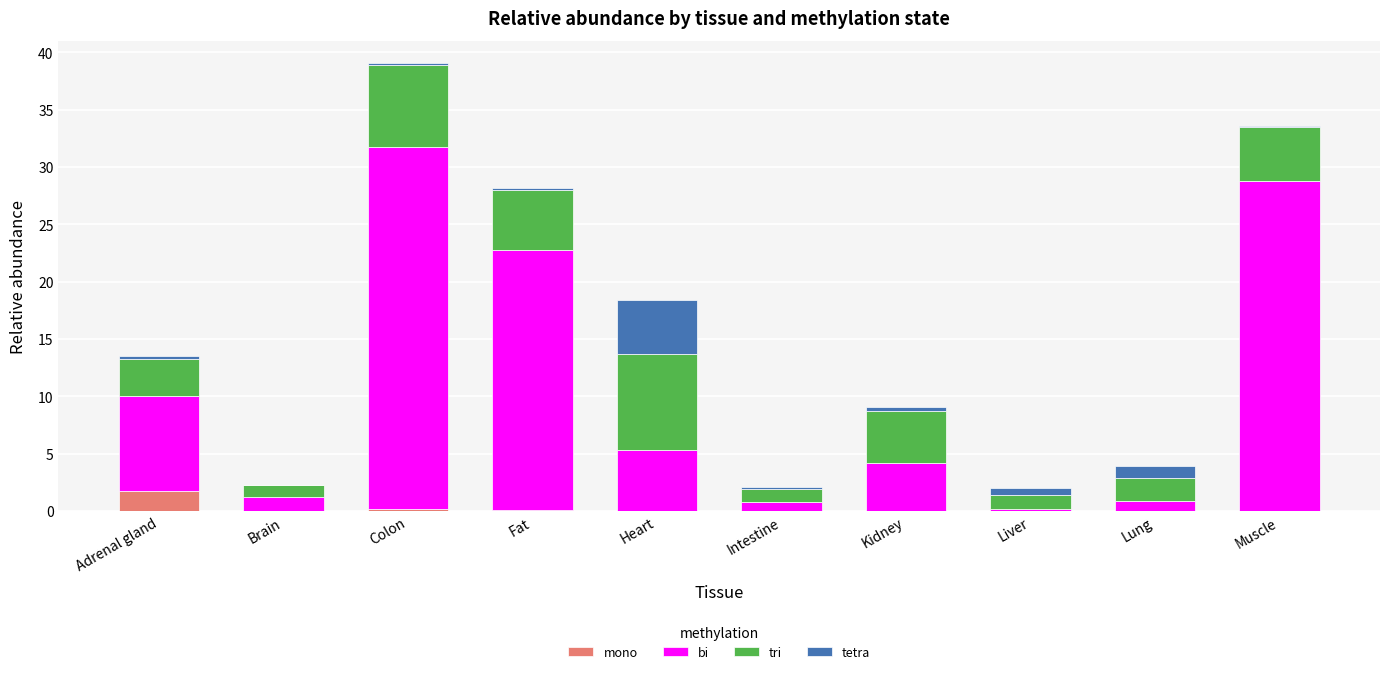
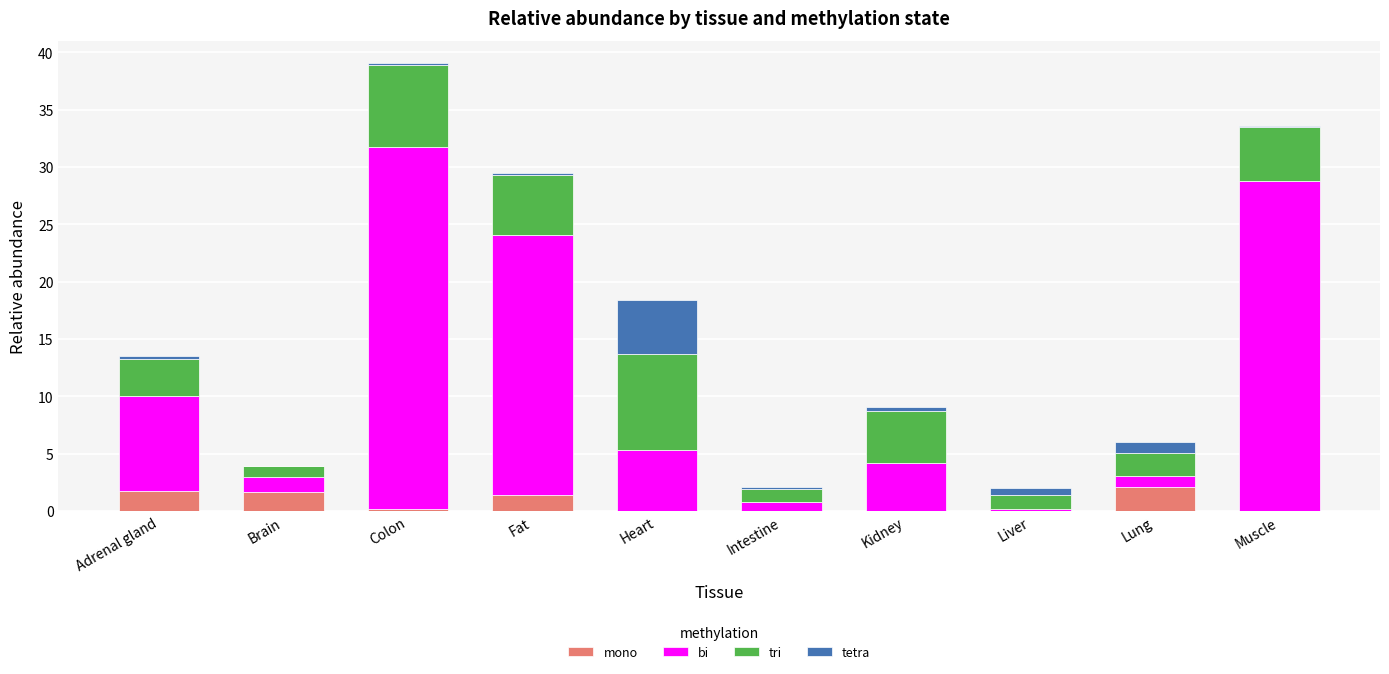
mono, Brain: 0.0 -> 1.7
mono, Fat: 0.1 -> 1.4
mono, Lung: 0.0 -> 2.1
